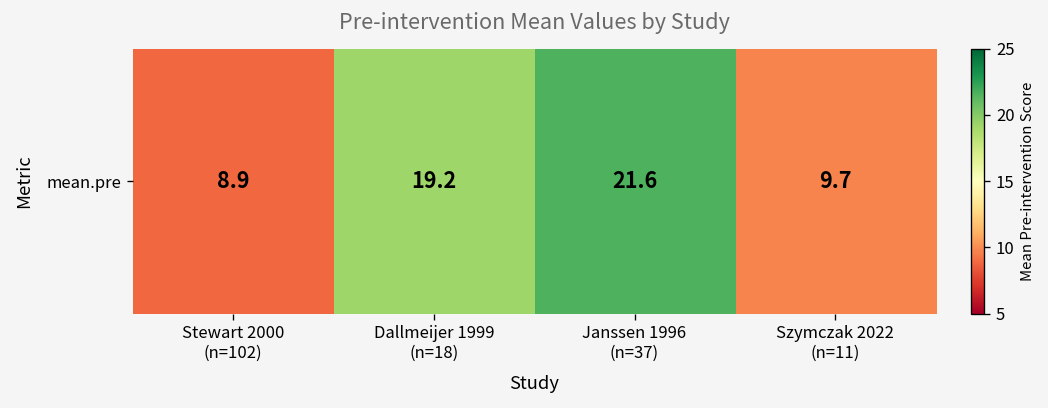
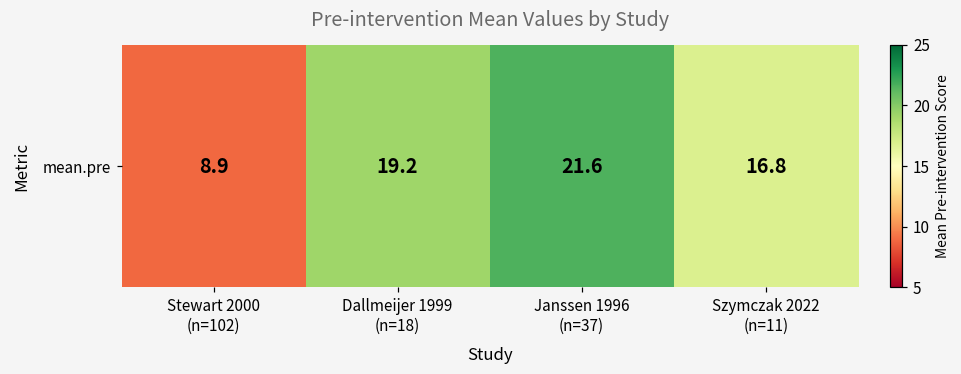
mean.pre, Szymczak 2022 (n=11): 9.7 -> 16.8
